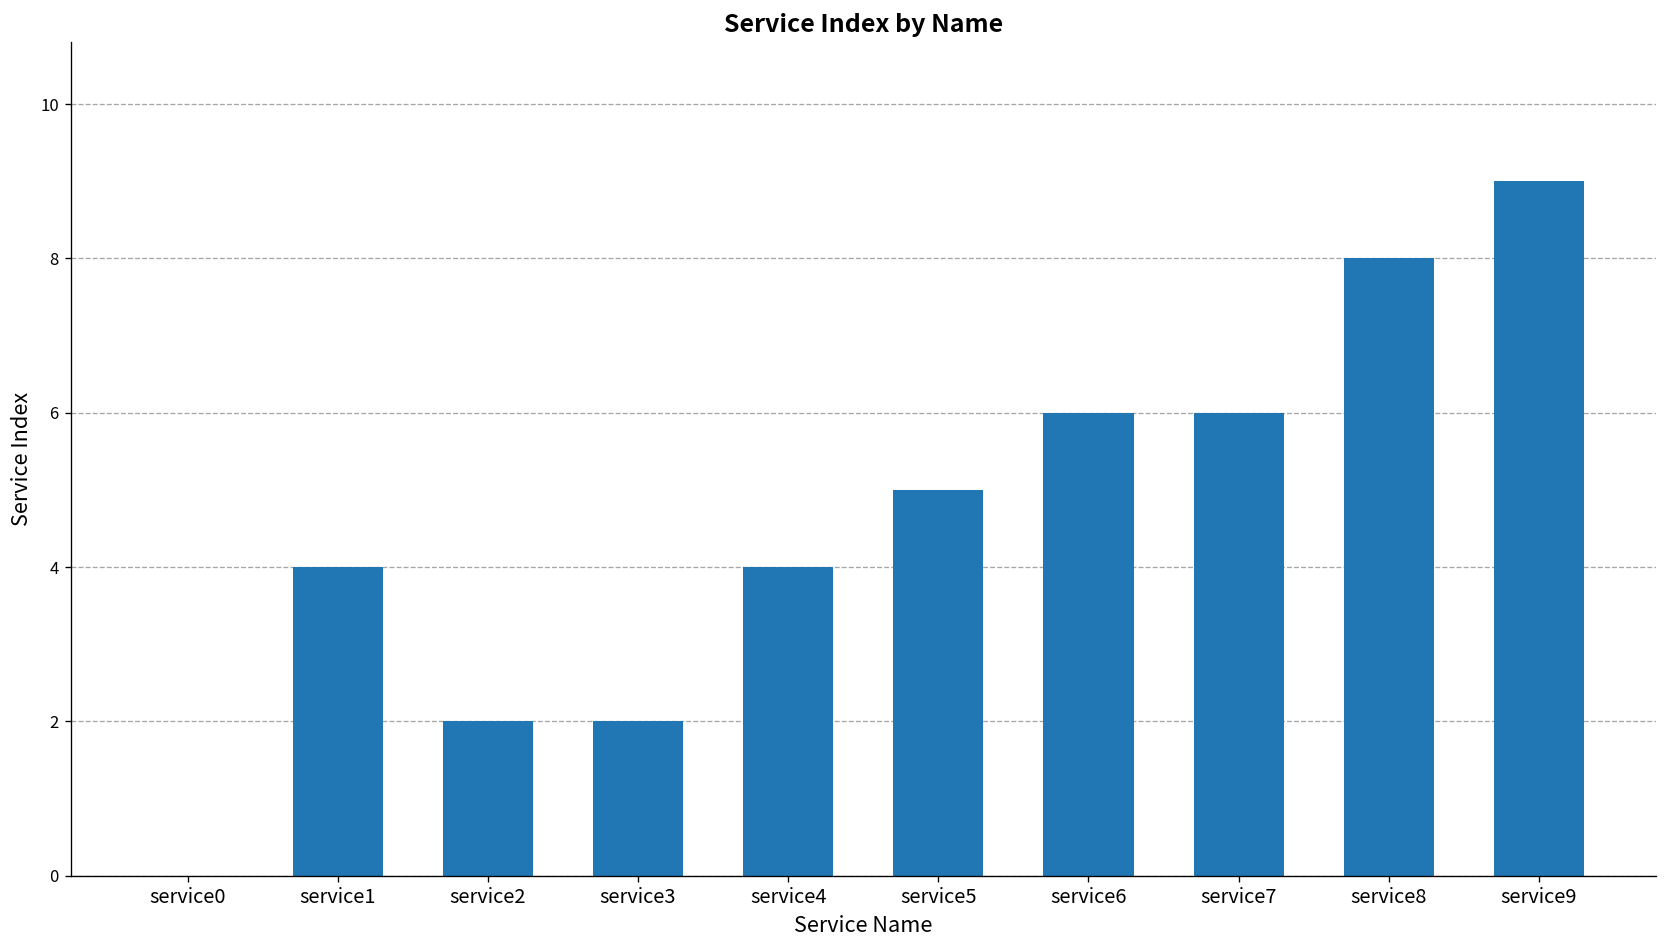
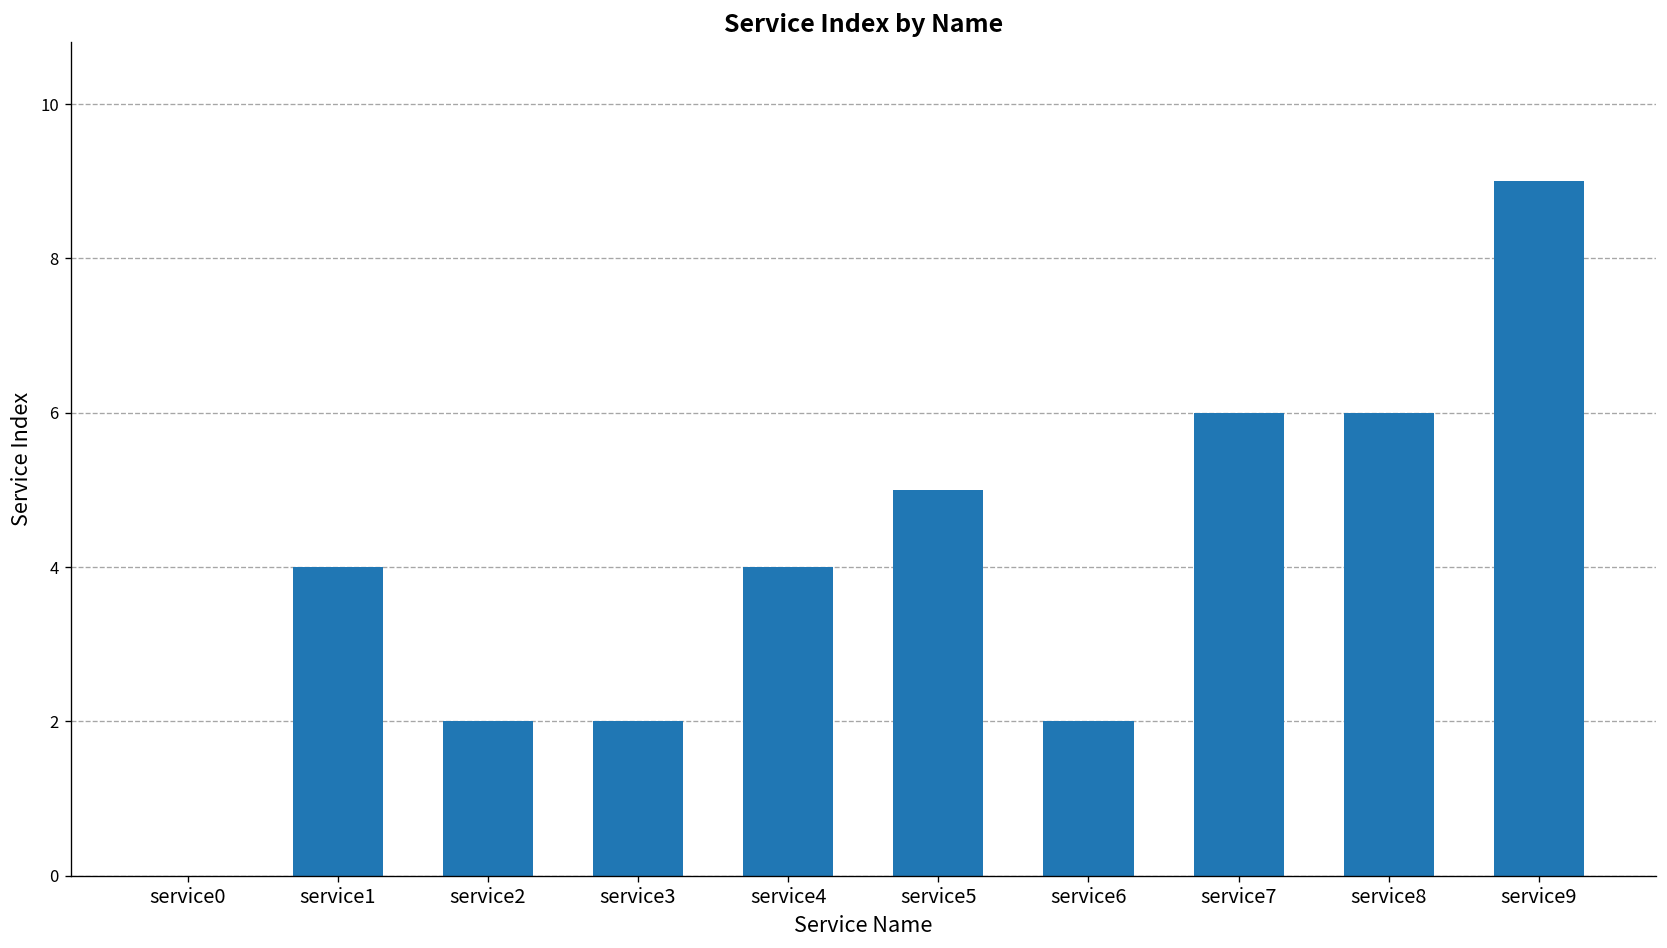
service6: 6 -> 2
service8: 8 -> 6
